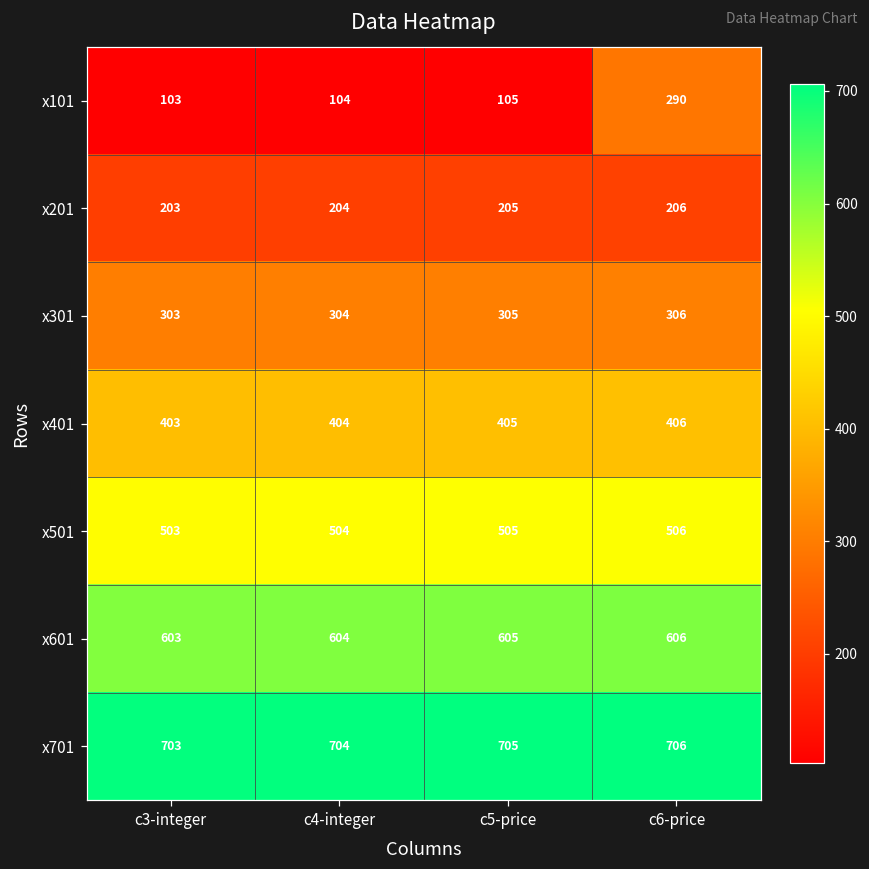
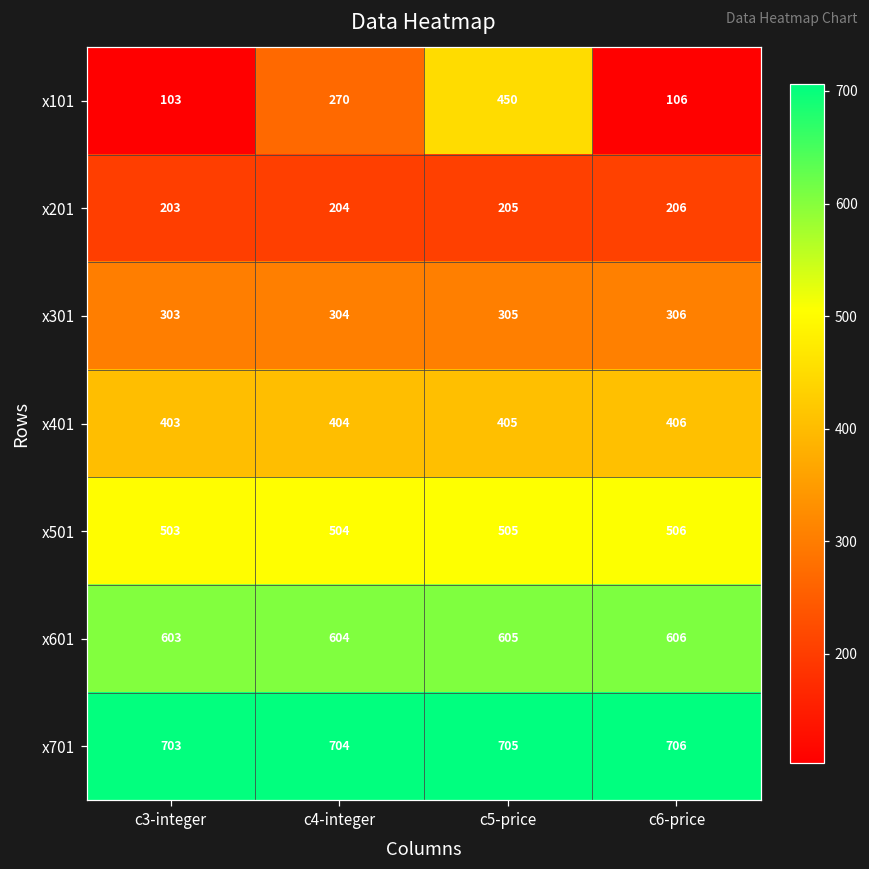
x101, c4-integer: 104 -> 270
x101, c5-price: 105 -> 450
x101, c6-price: 290 -> 106
